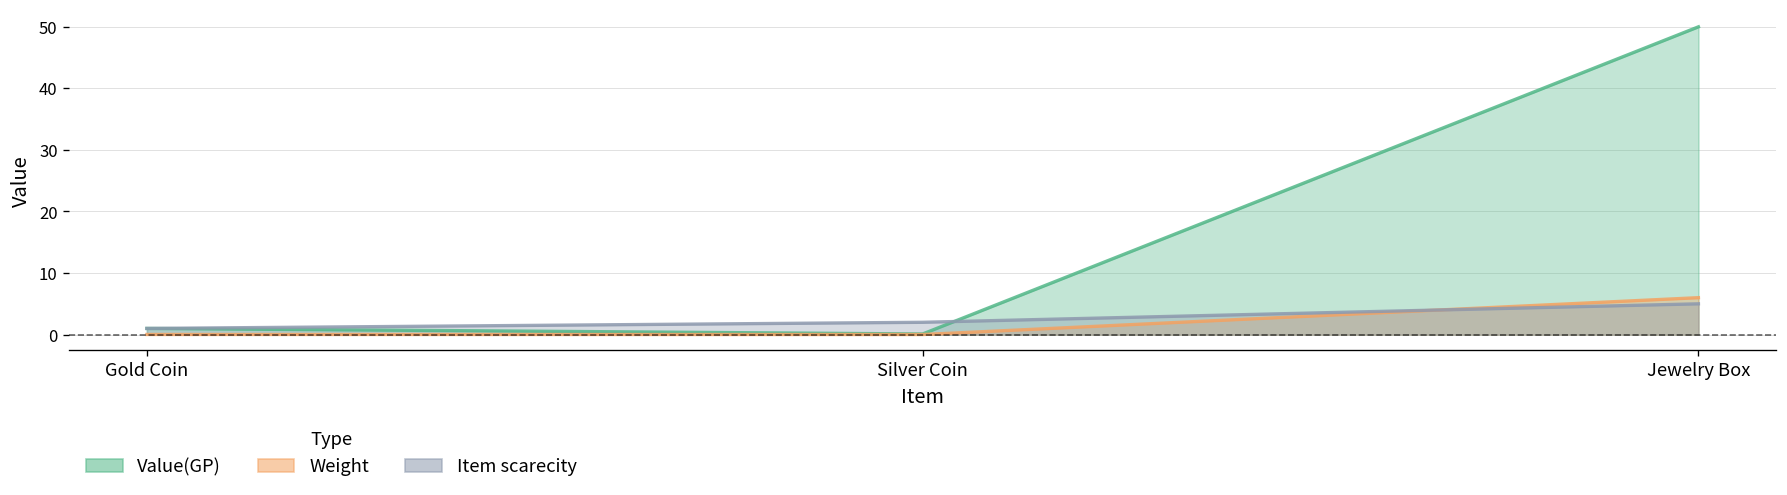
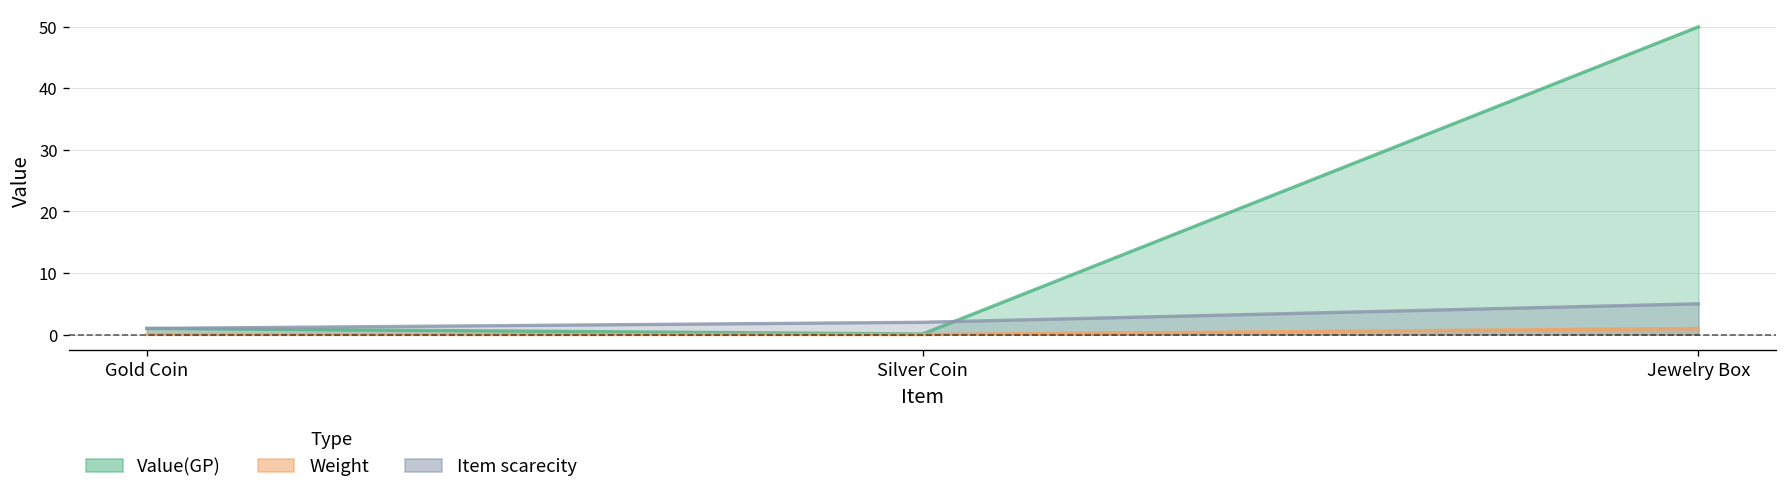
Weight, Jewelry Box: 6 -> 1
